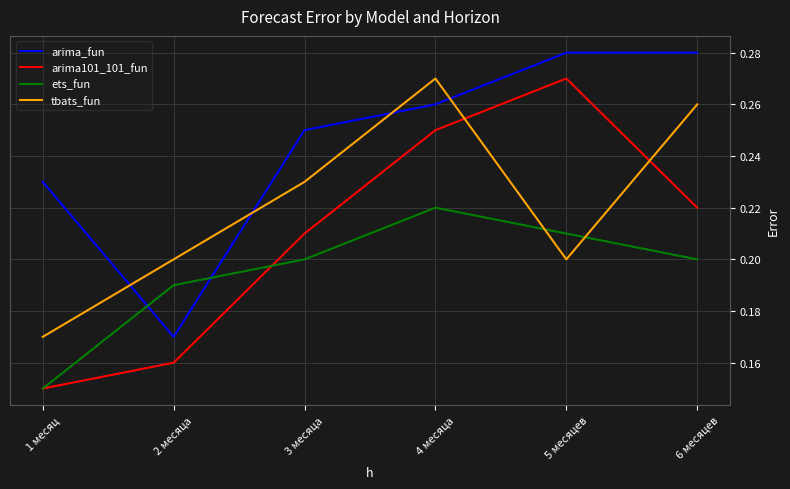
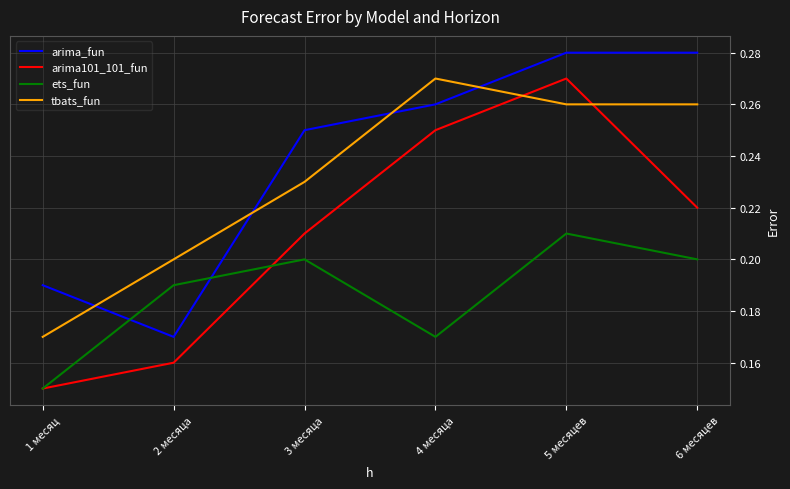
arima_fun, 1 месяц: 0.23 -> 0.19
ets_fun, 4 месяца: 0.22 -> 0.17
tbats_fun, 5 месяцев: 0.20 -> 0.26
